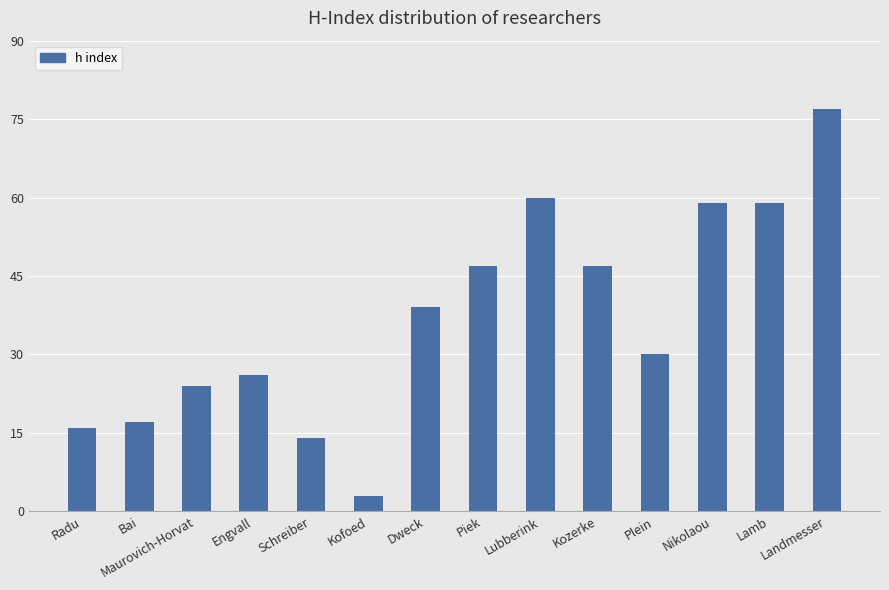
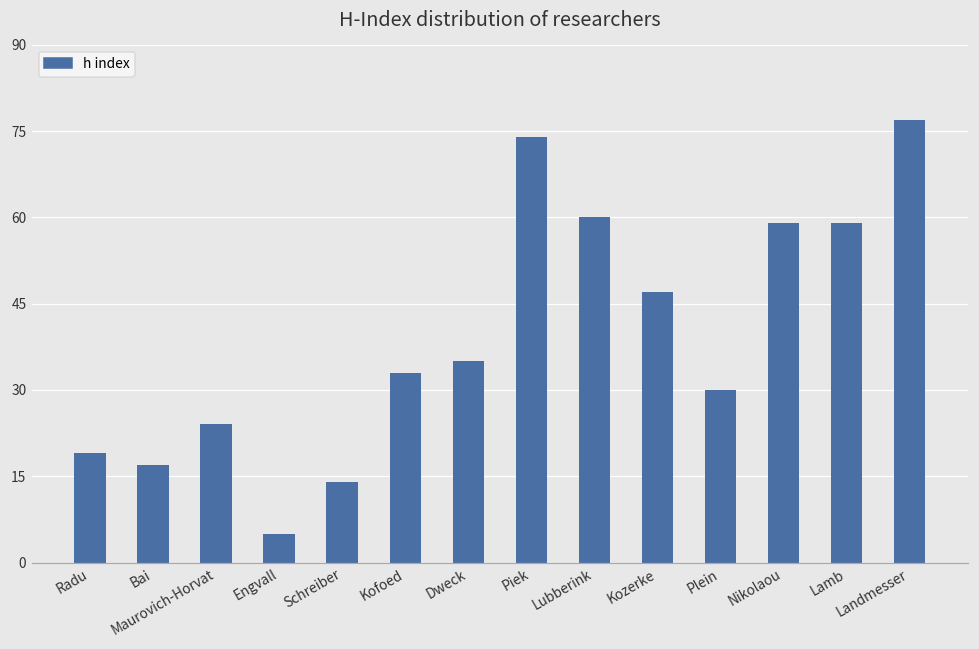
Radu: 16 -> 19
Engvall: 26 -> 5
Kofoed: 3 -> 33
Dweck: 39 -> 35
Piek: 47 -> 74
